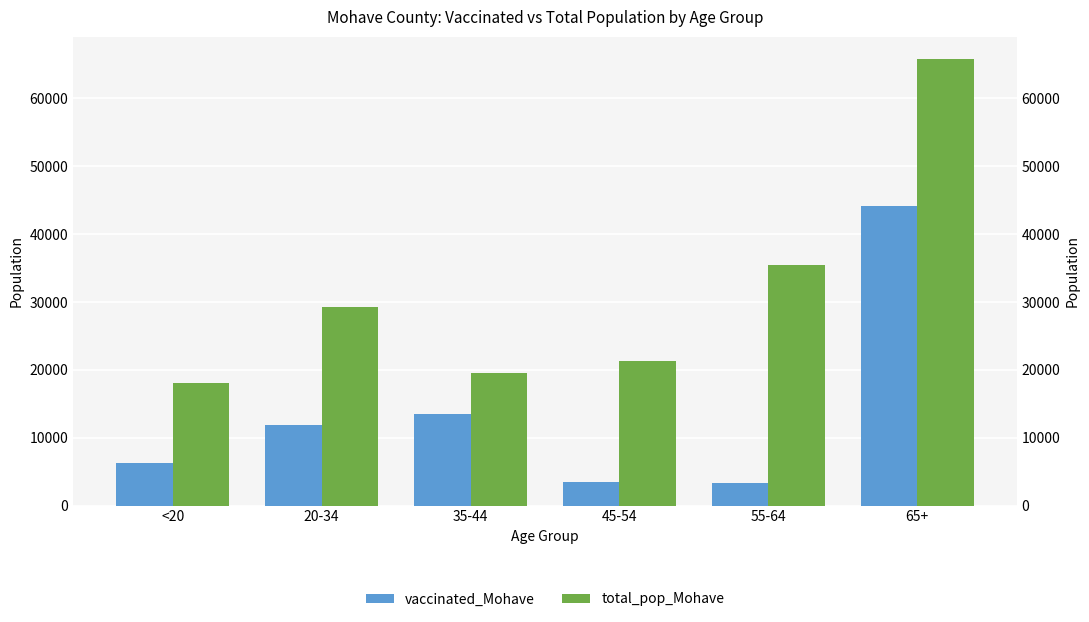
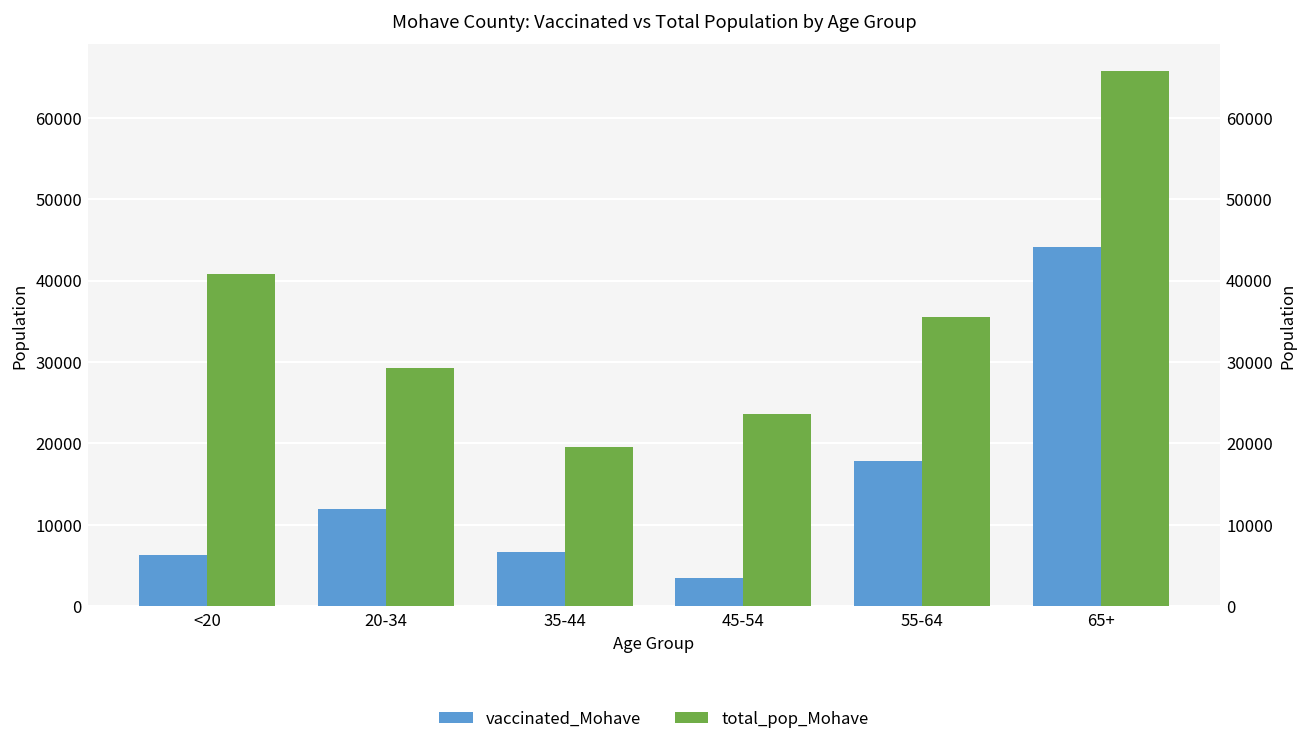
total_pop_Mohave, <20: 18000 -> 41000
vaccinated_Mohave, 35-44: 13000 -> 7000
total_pop_Mohave, 45-54: 21000 -> 24000
vaccinated_Mohave, 55-64: 3000 -> 18000
